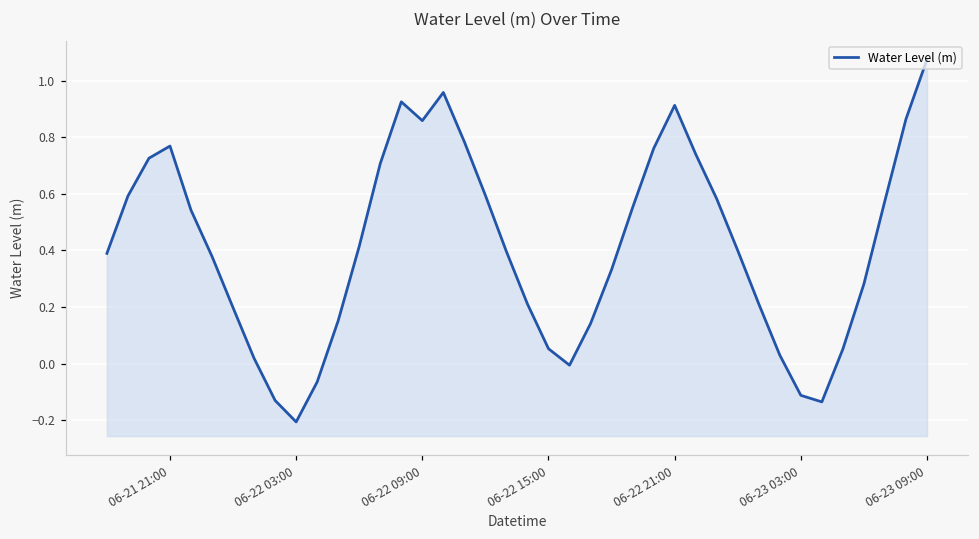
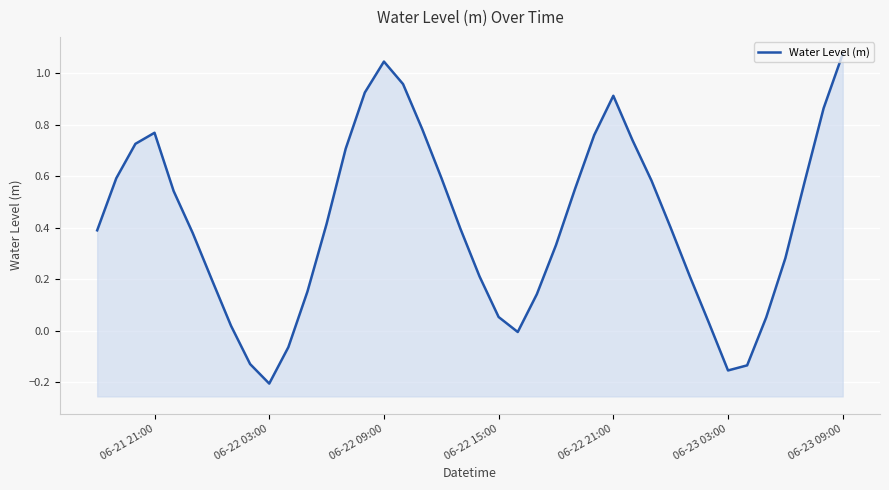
06-22 09:00: 0.86 -> 1.05
06-23 03:00: -0.11 -> -0.15
